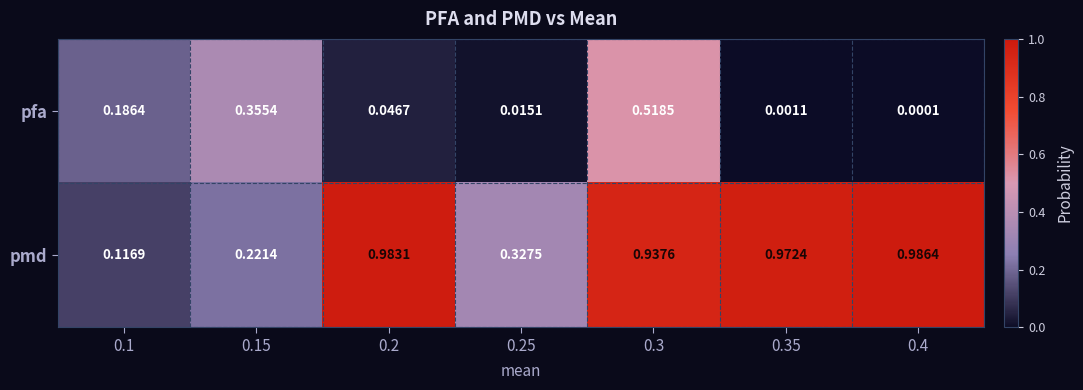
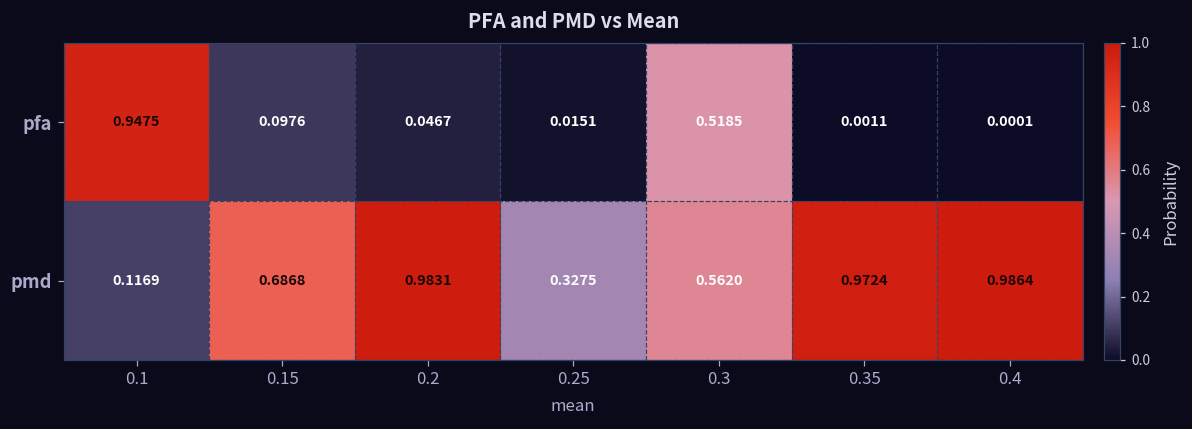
pfa, 0.1: 0.1864 -> 0.9475
pfa, 0.15: 0.3554 -> 0.0976
pmd, 0.15: 0.2214 -> 0.6868
pmd, 0.3: 0.9376 -> 0.5620
